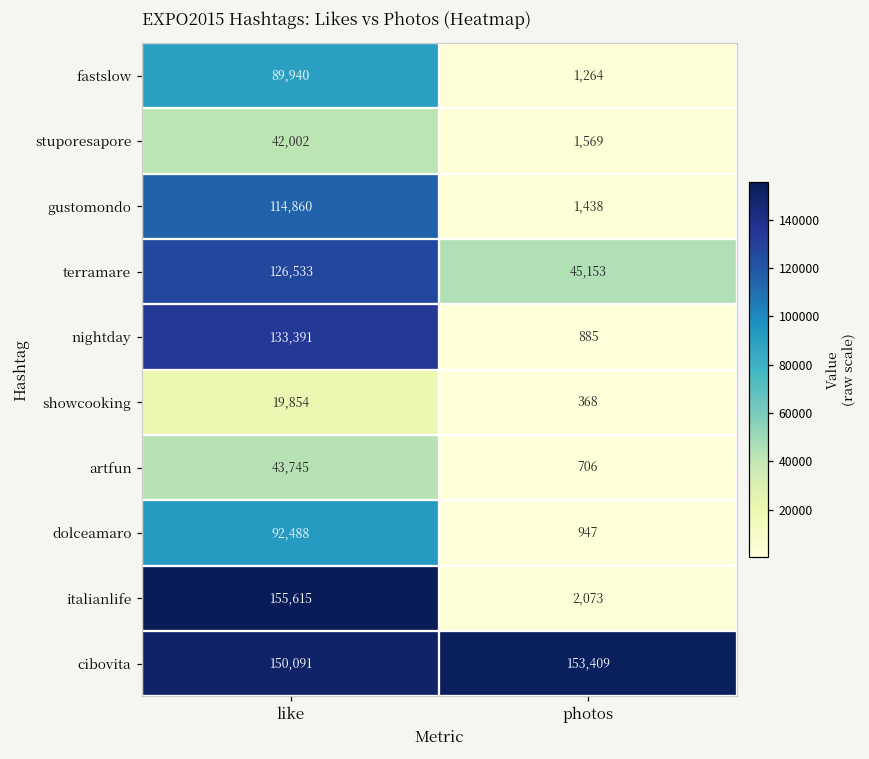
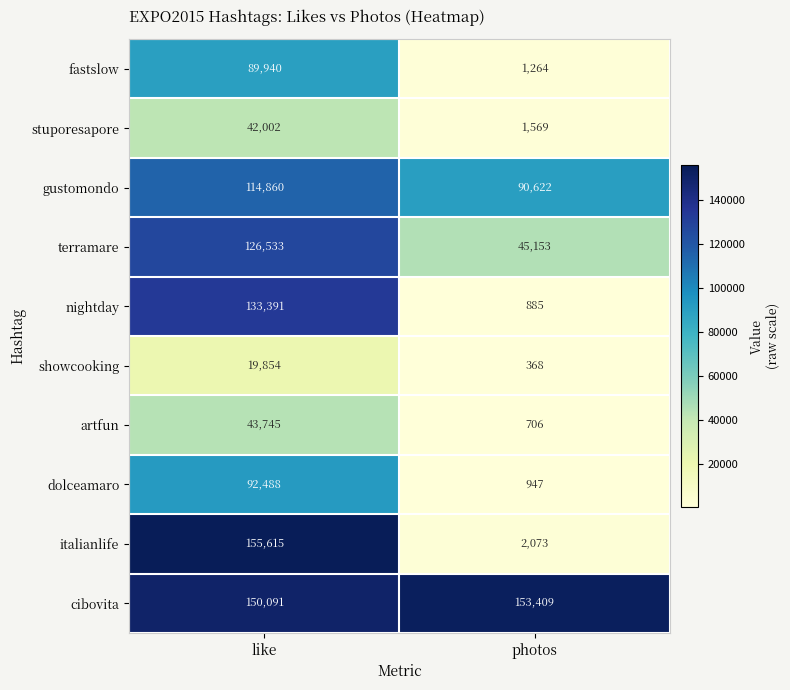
gustomondo, photos: 1,438 -> 90,622
